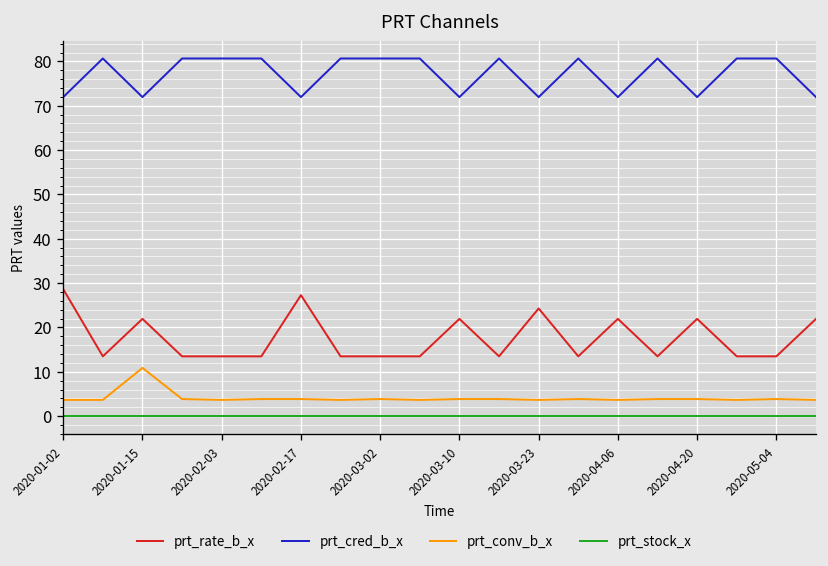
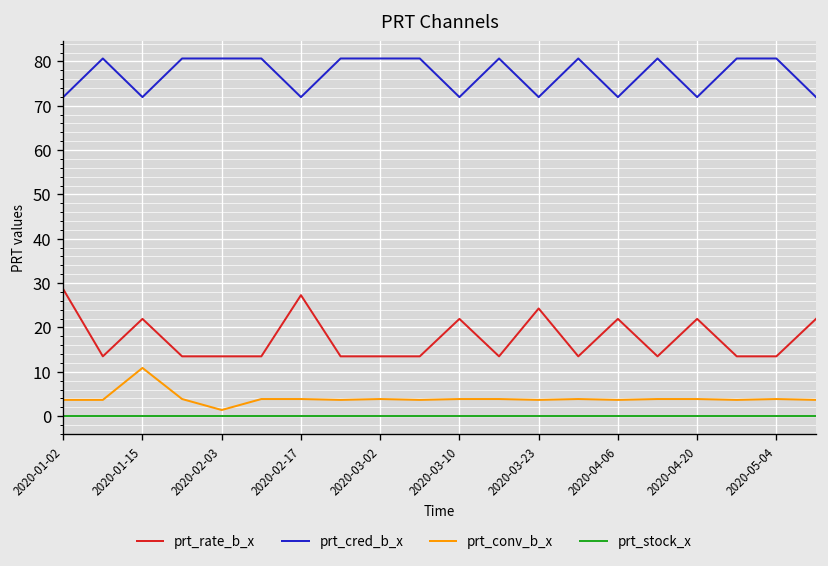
prt_conv_b_x, 2020-02-03: 4 -> 1
